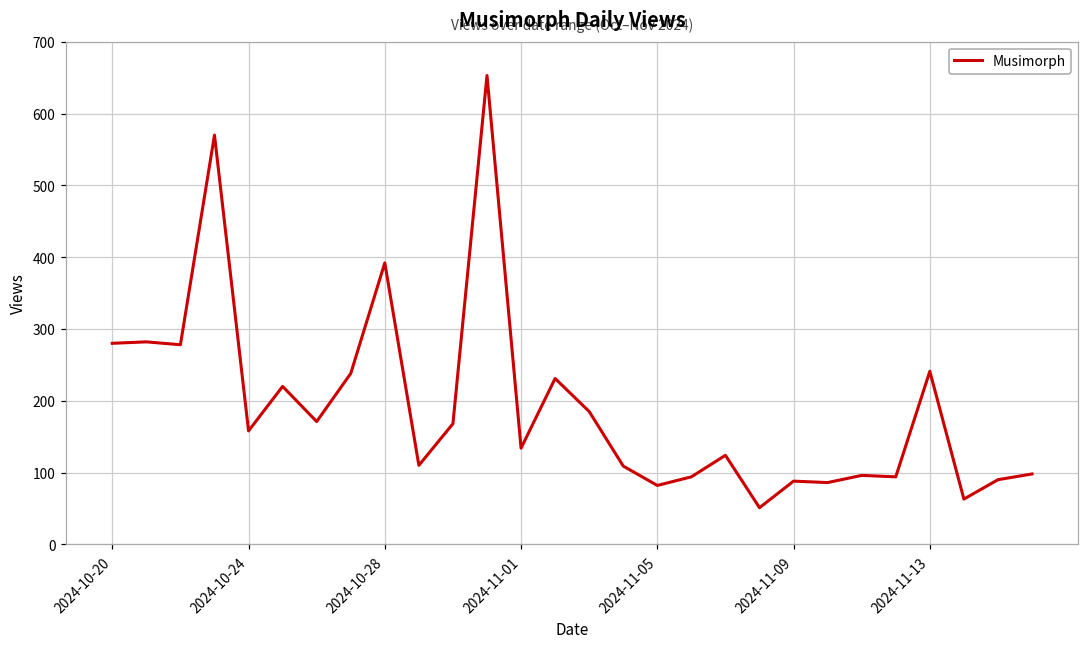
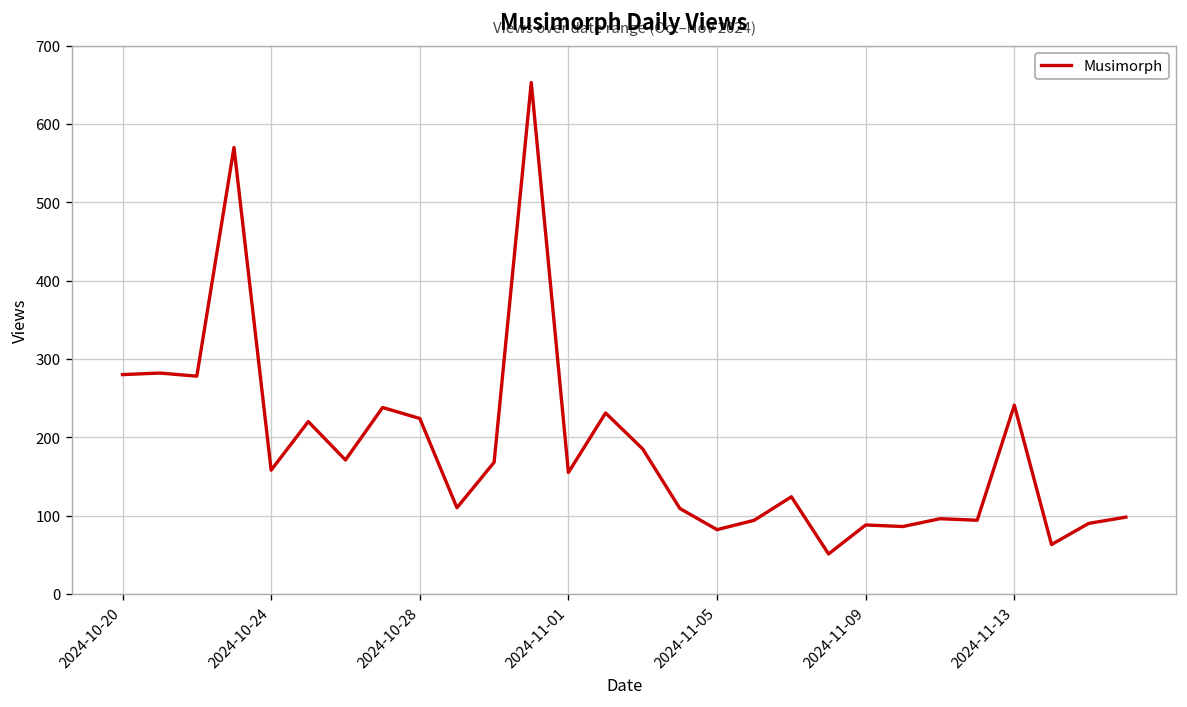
2024-10-28: 390 -> 220
2024-11-01: 130 -> 160
